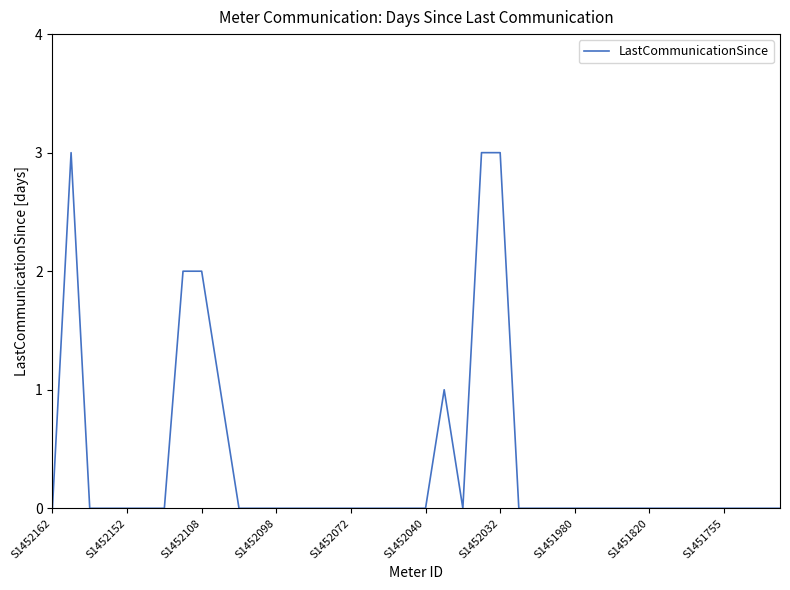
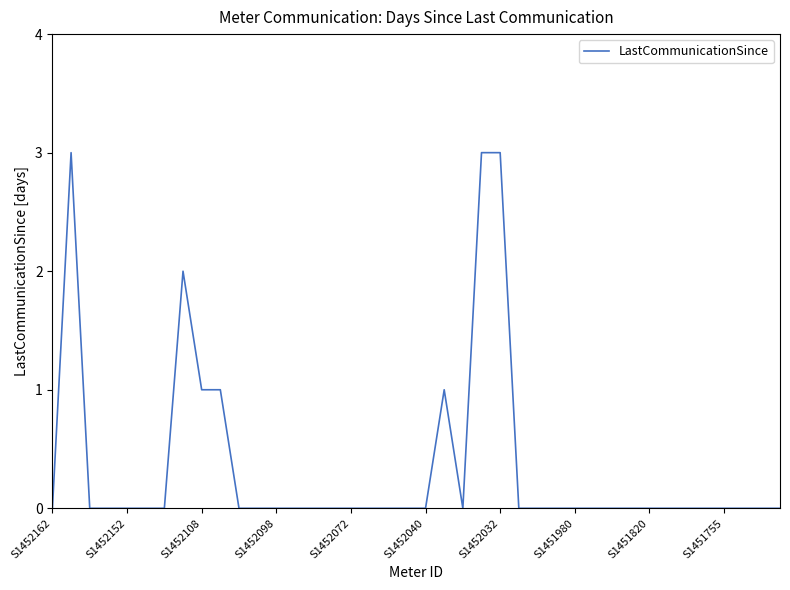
S1452108: 2 -> 1
